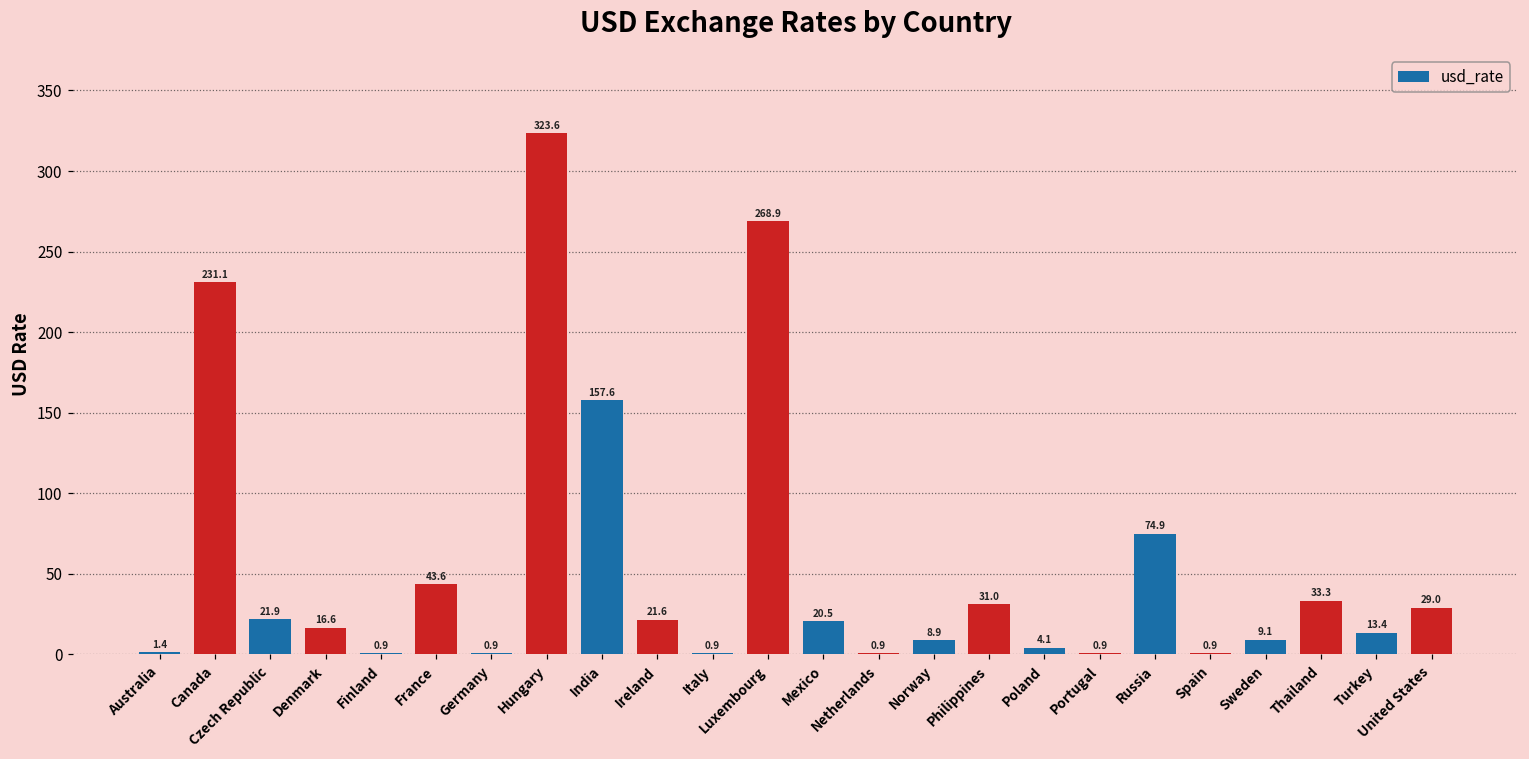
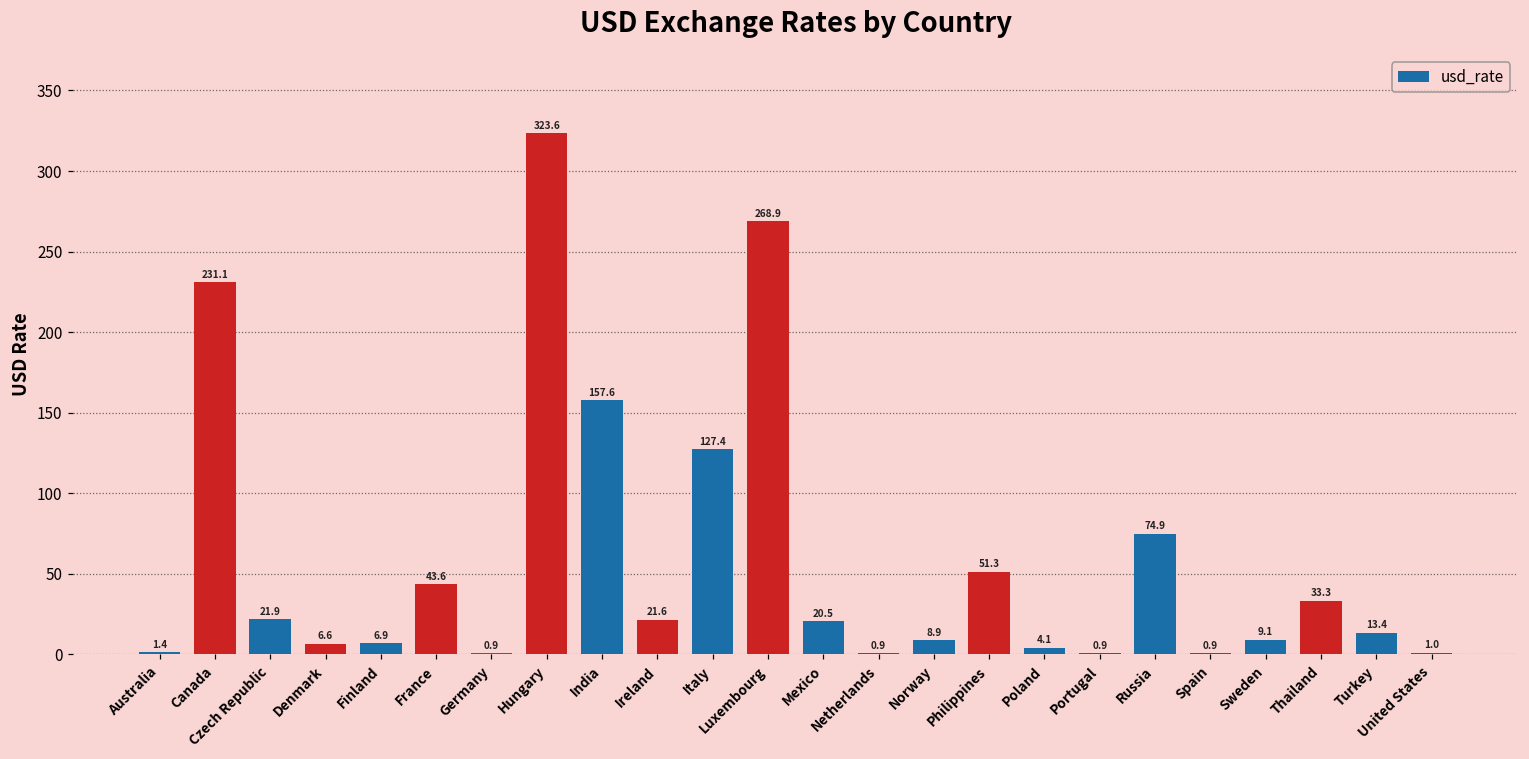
Denmark: 16.6 -> 6.6
Finland: 0.9 -> 6.9
Italy: 0.9 -> 127.4
Philippines: 31.0 -> 51.3
United States: 29.0 -> 1.0
